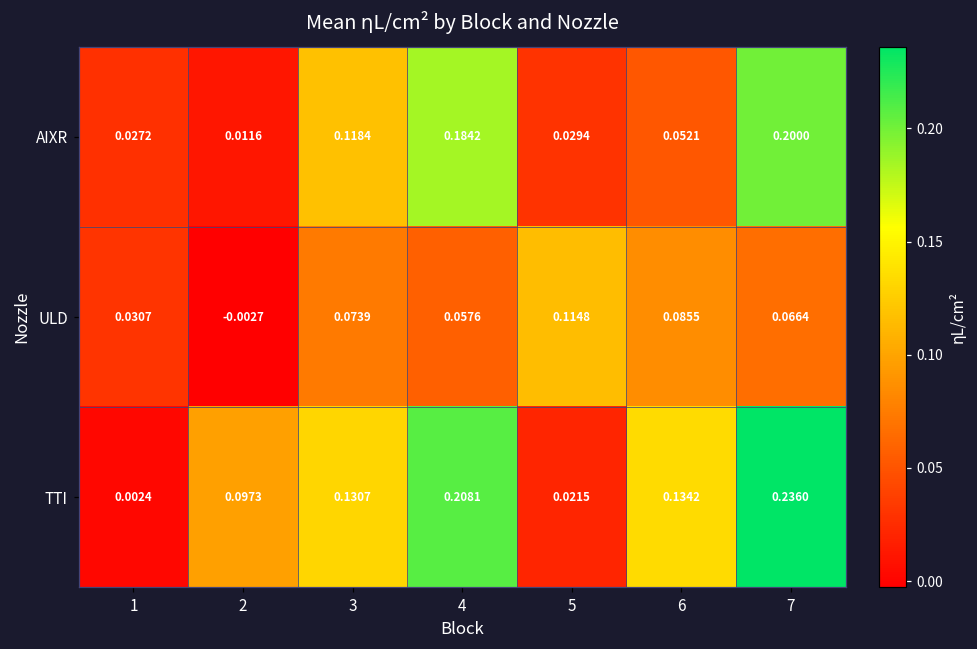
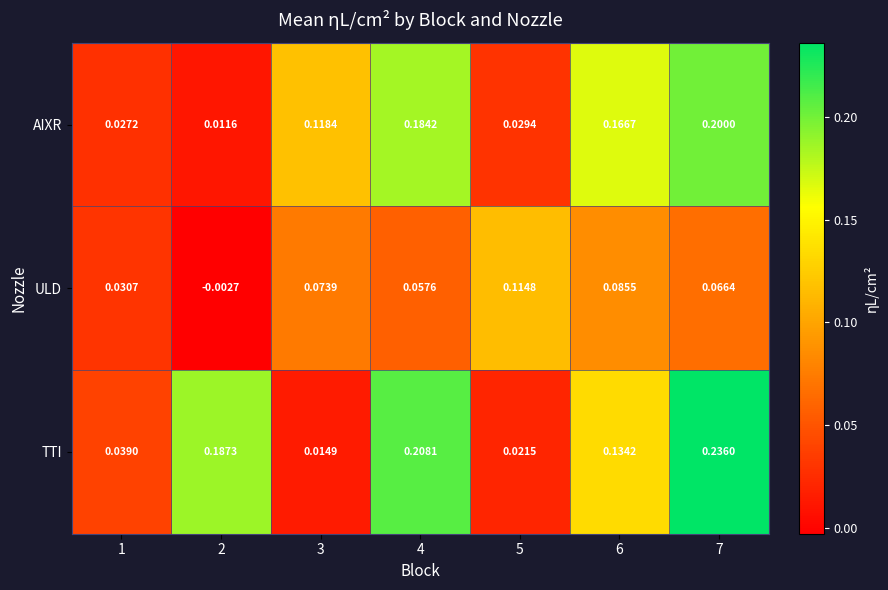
AIXR, 6: 0.0521 -> 0.1667
TTI, 1: 0.0024 -> 0.0390
TTI, 2: 0.0973 -> 0.1873
TTI, 3: 0.1307 -> 0.0149
